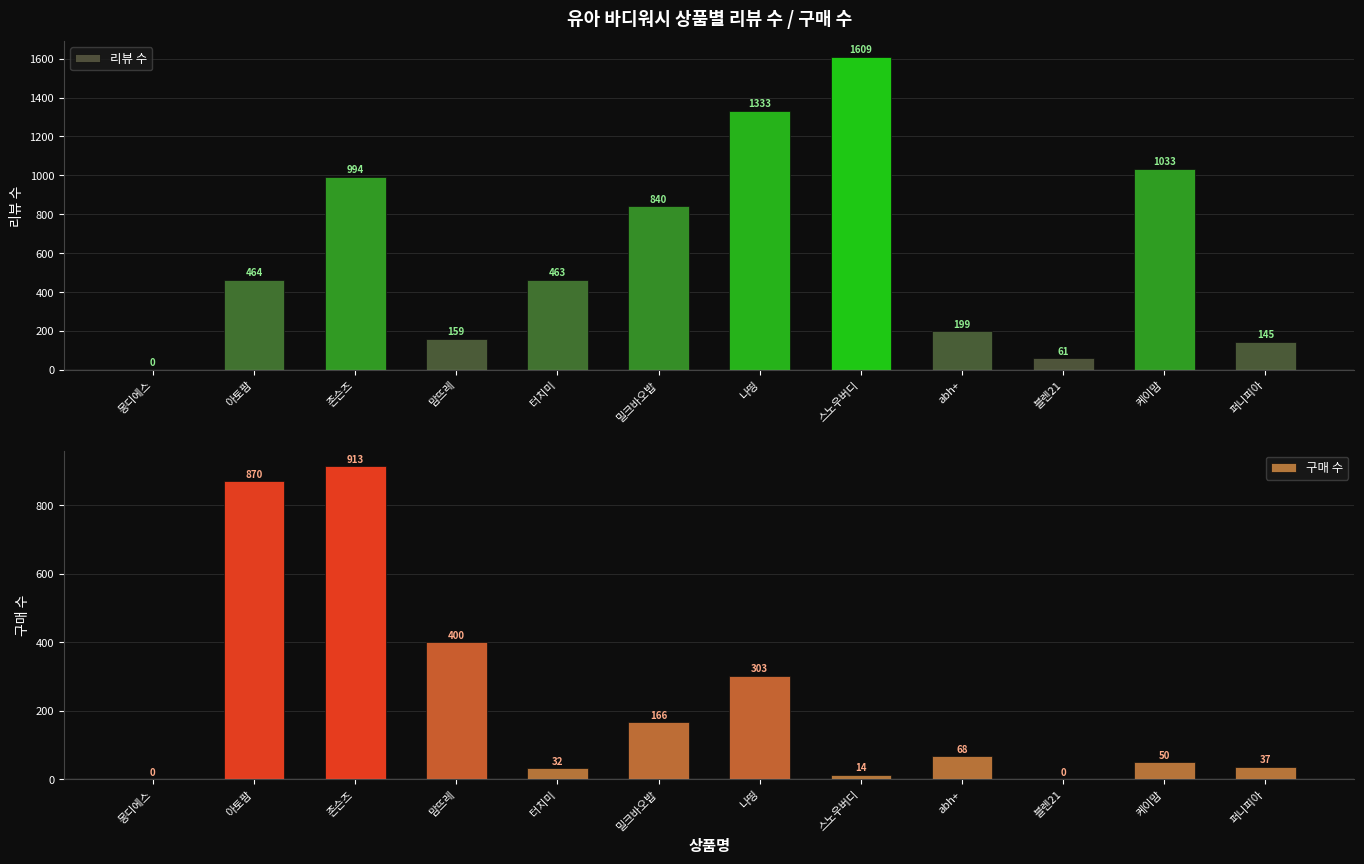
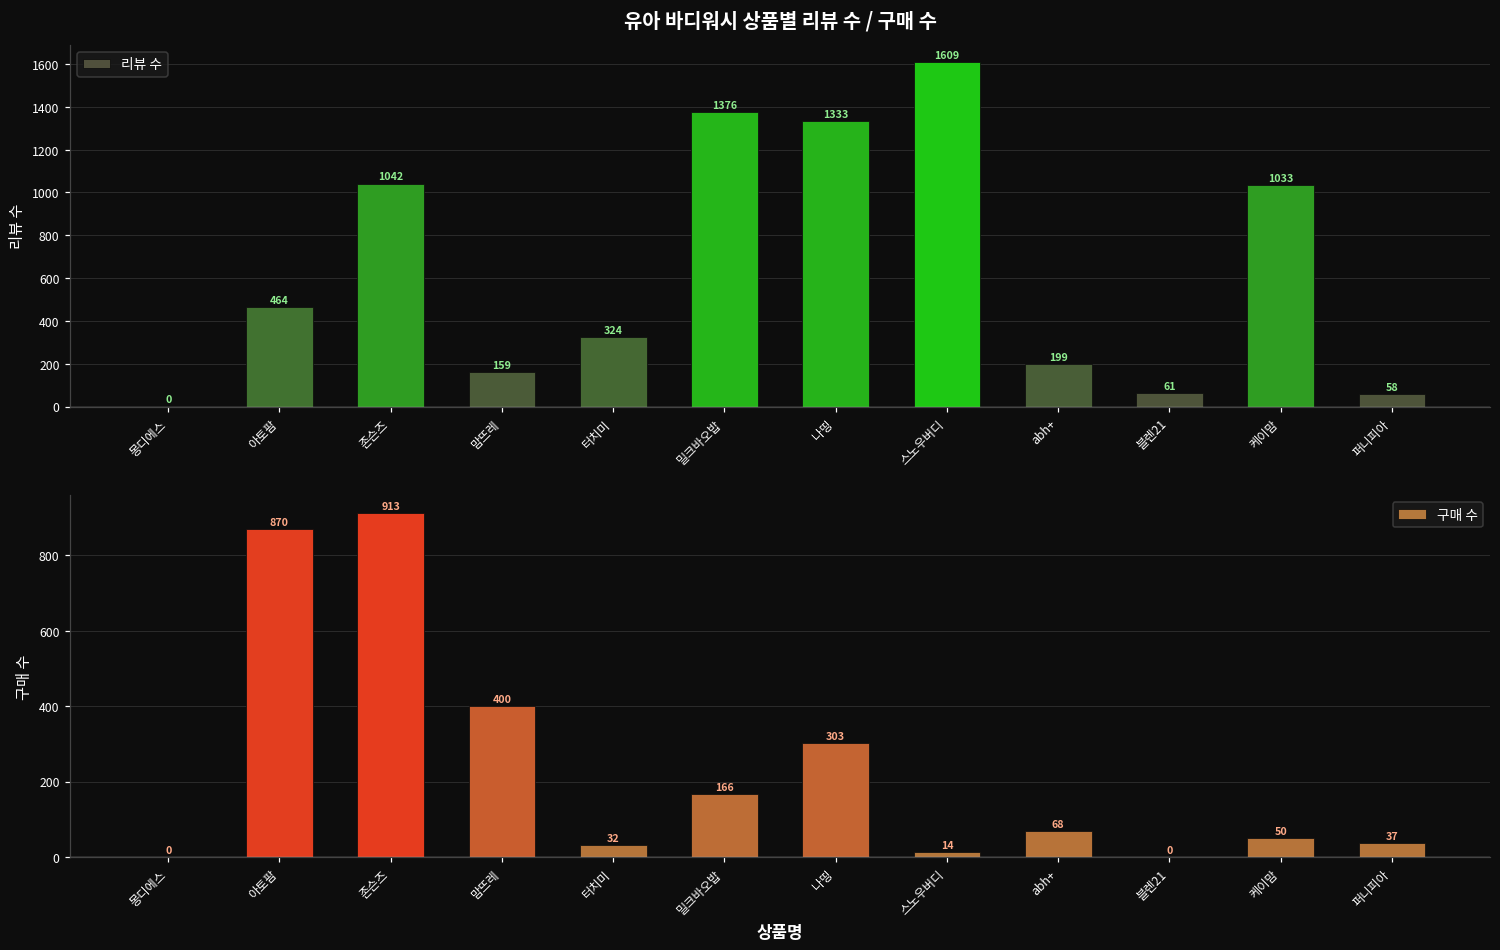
유아 바디워시 상품별 리뷰 수 / 구매 수, 존슨즈: 994 -> 1042
유아 바디워시 상품별 리뷰 수 / 구매 수, 터치미: 463 -> 324
유아 바디워시 상품별 리뷰 수 / 구매 수, 밀크바오밥: 840 -> 1376
유아 바디워시 상품별 리뷰 수 / 구매 수, 퍼니피아: 145 -> 58
